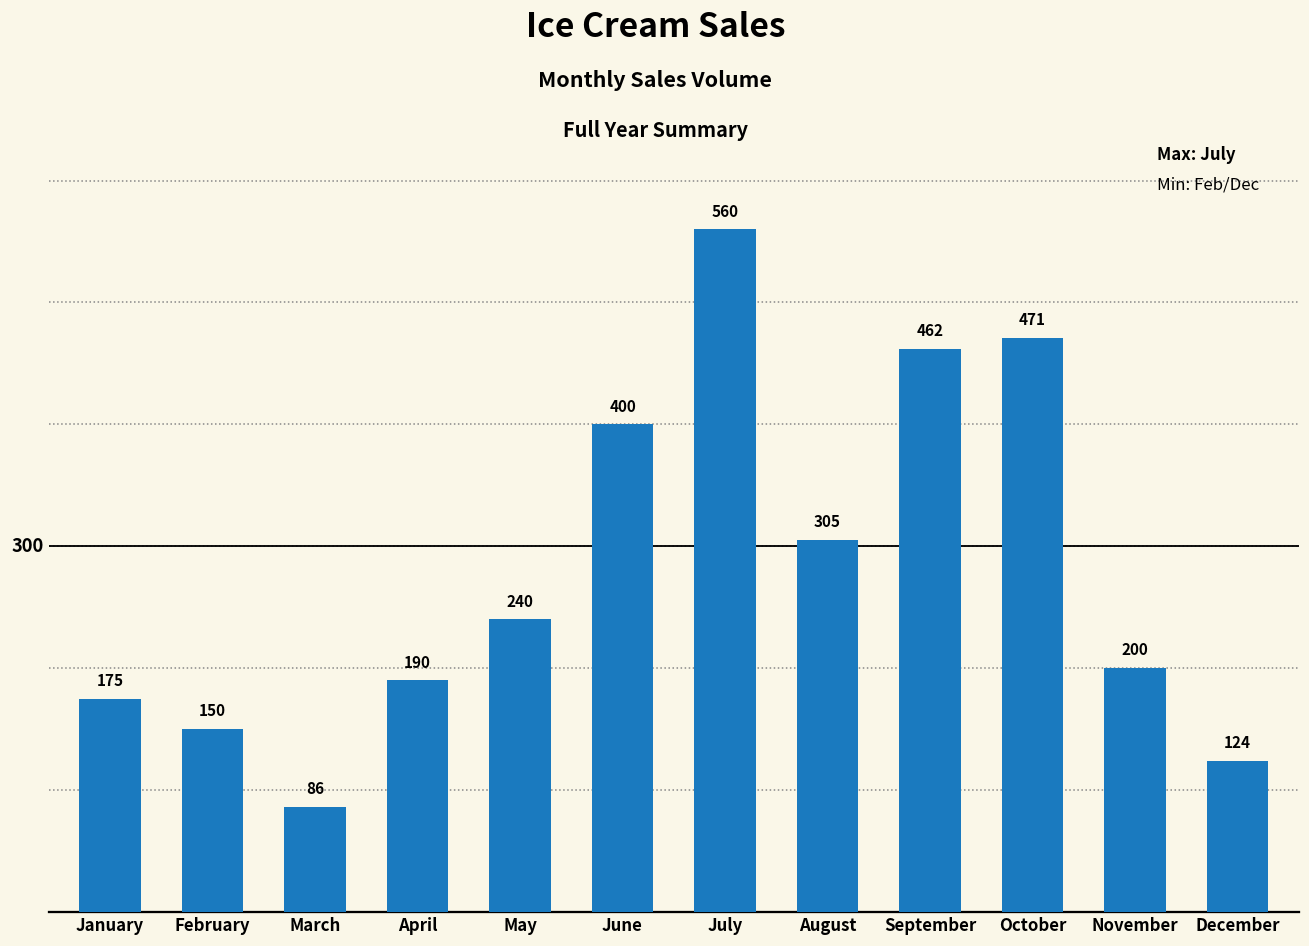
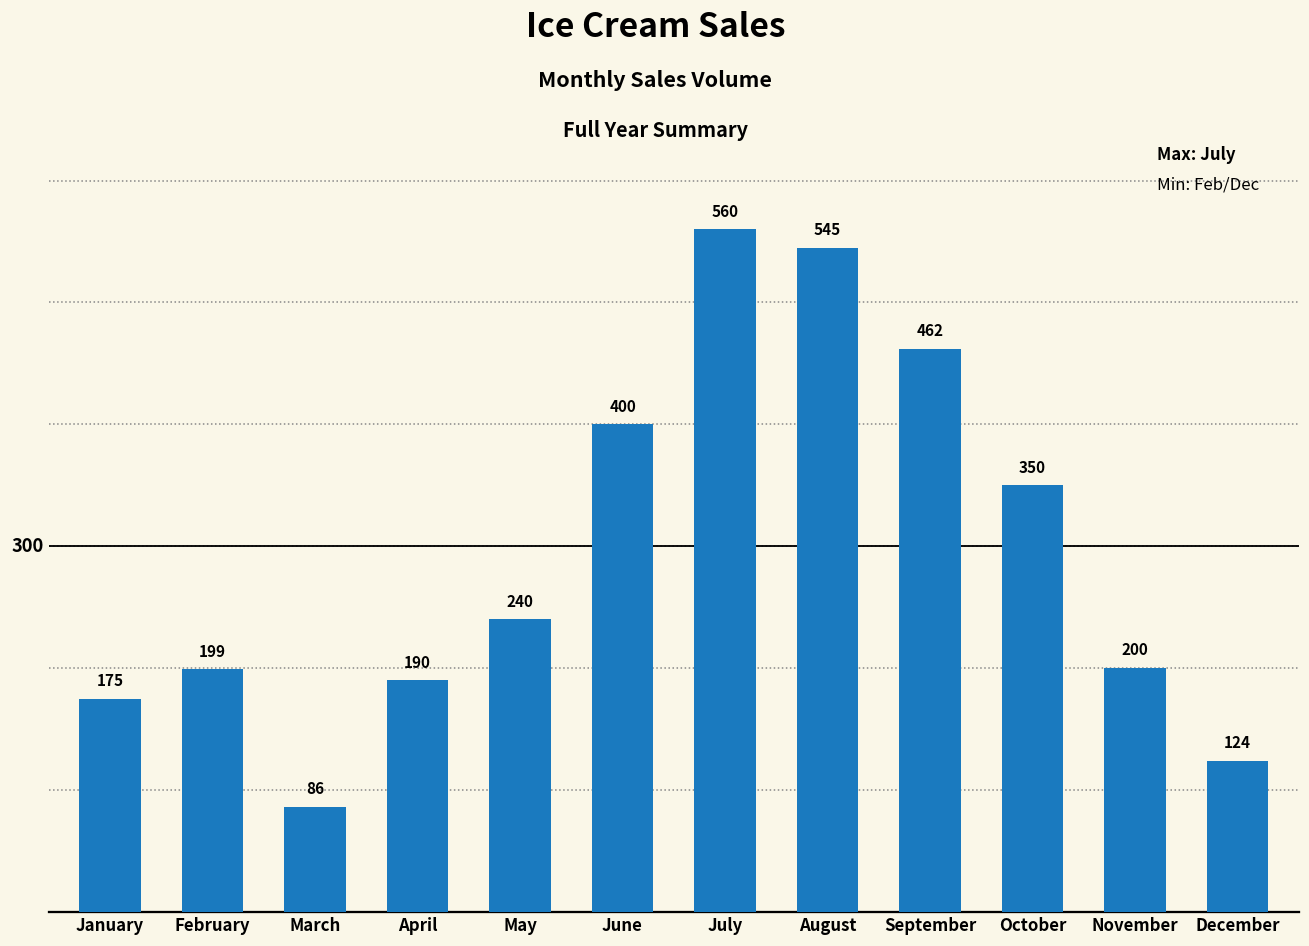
February: 150 -> 199
August: 305 -> 545
October: 471 -> 350
